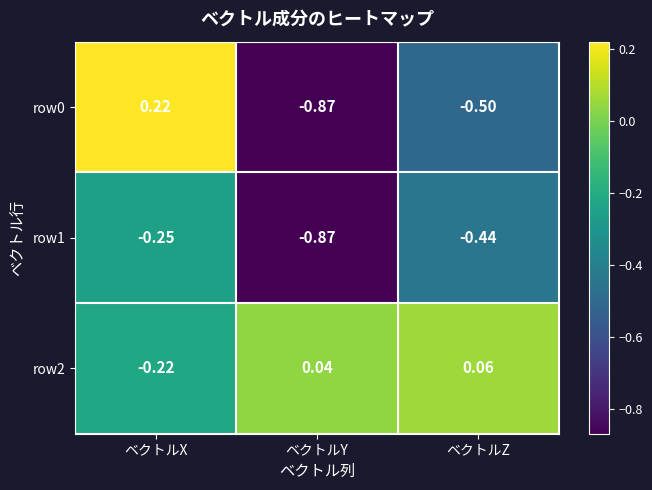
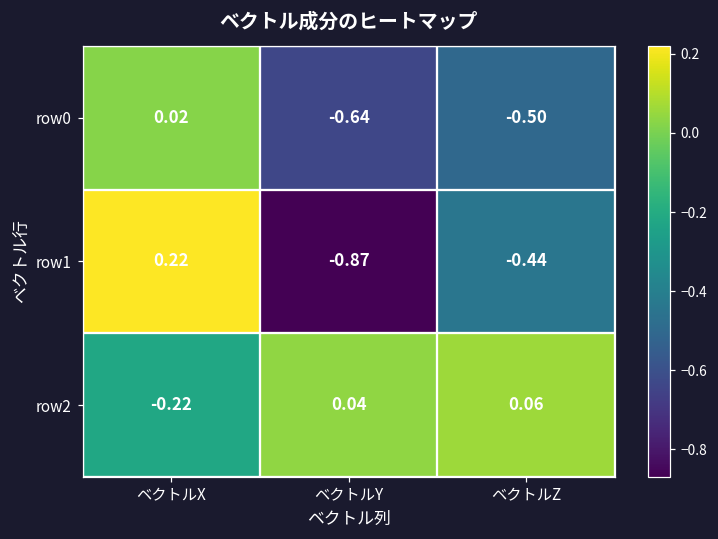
row0, ベクトルX: 0.22 -> 0.02
row0, ベクトルY: -0.87 -> -0.64
row1, ベクトルX: -0.25 -> 0.22
